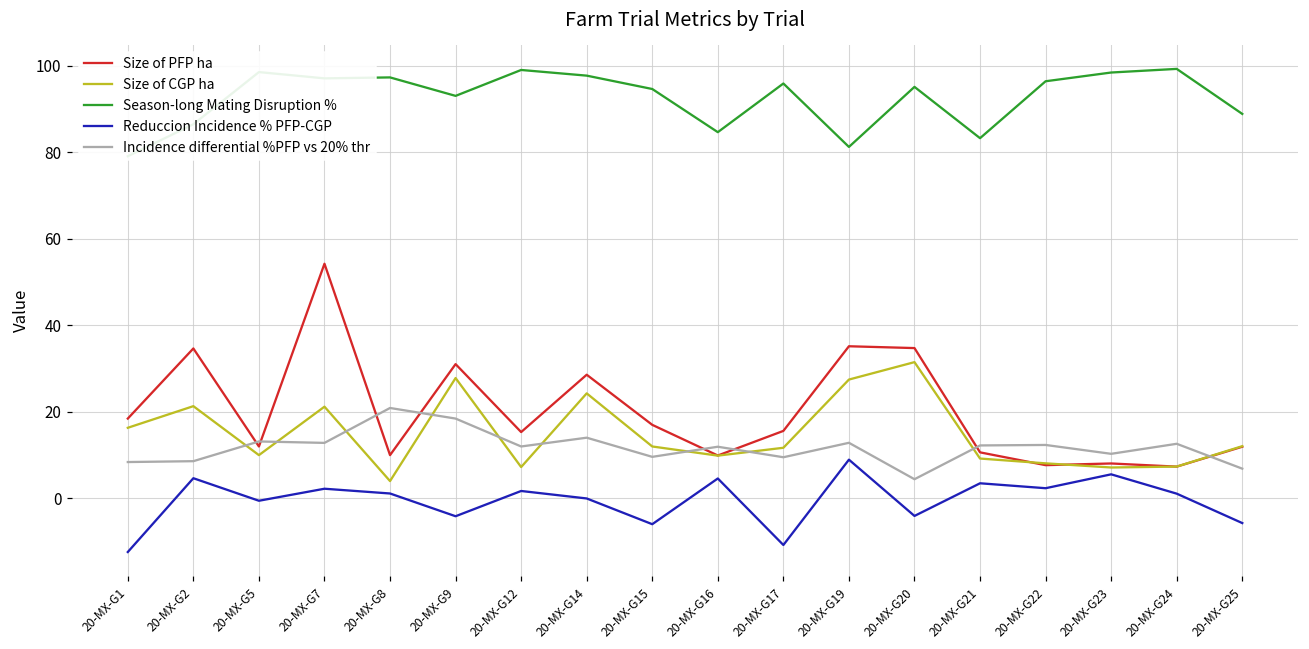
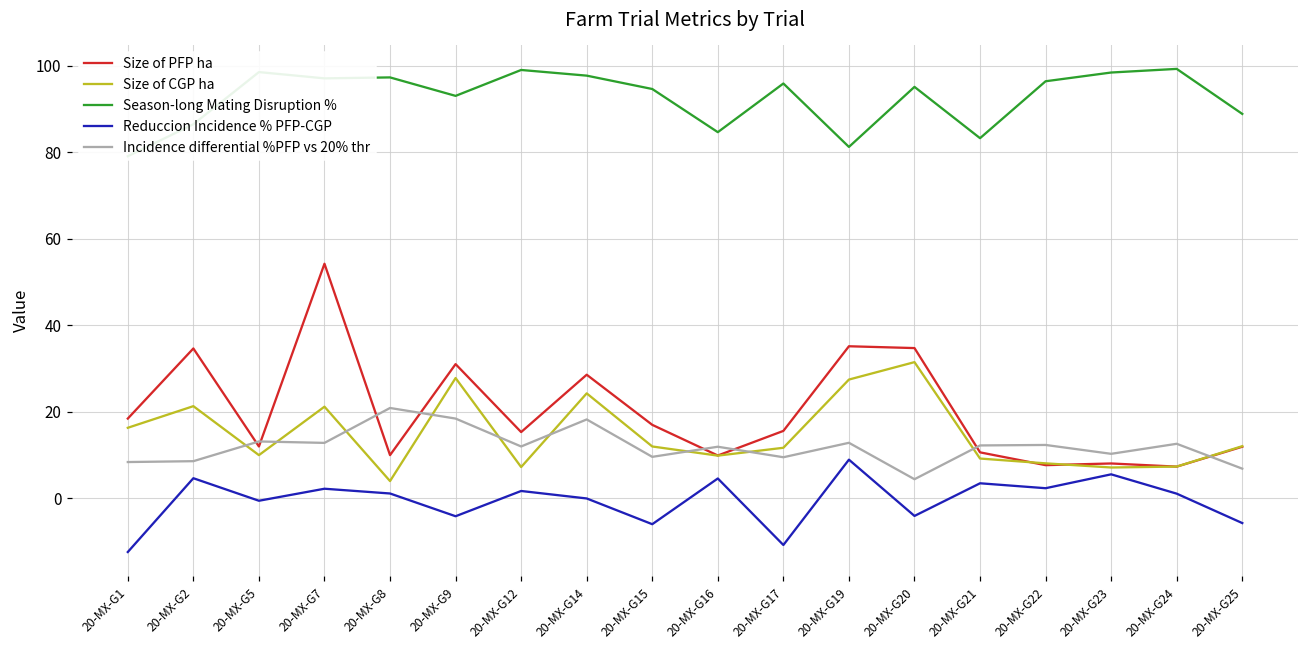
Incidence differential %PFP vs 20% thr, 20-MX-G14: 14 -> 18
